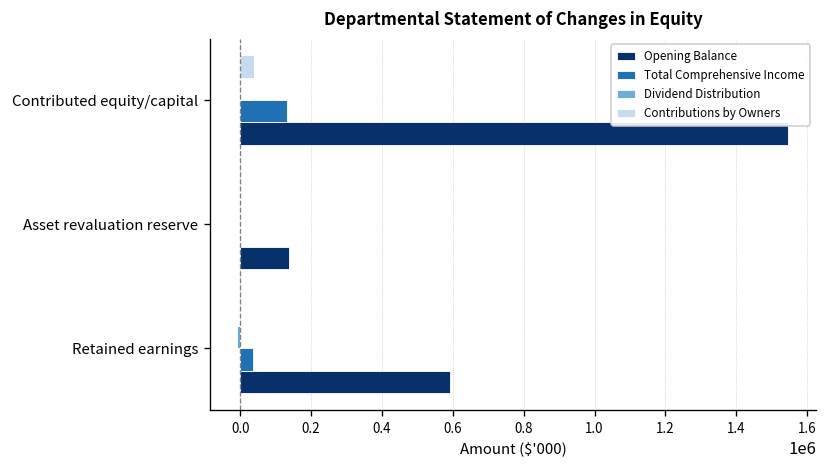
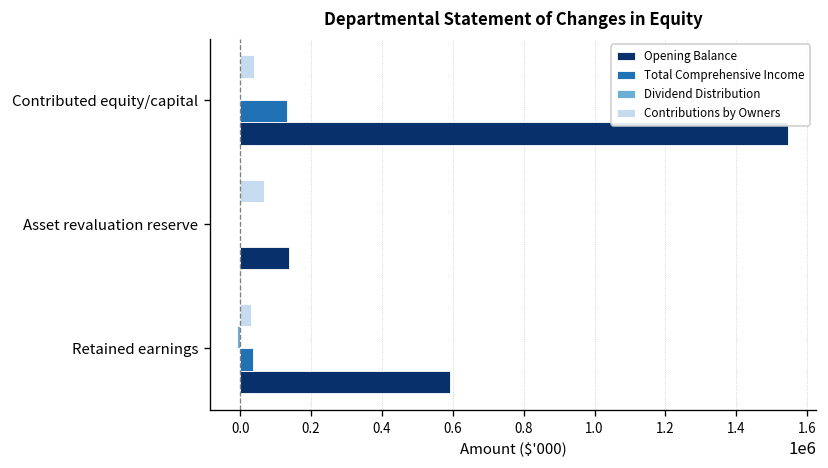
Contributions by Owners, Asset revaluation reserve: 0 -> 70000
Contributions by Owners, Retained earnings: 0 -> 30000
